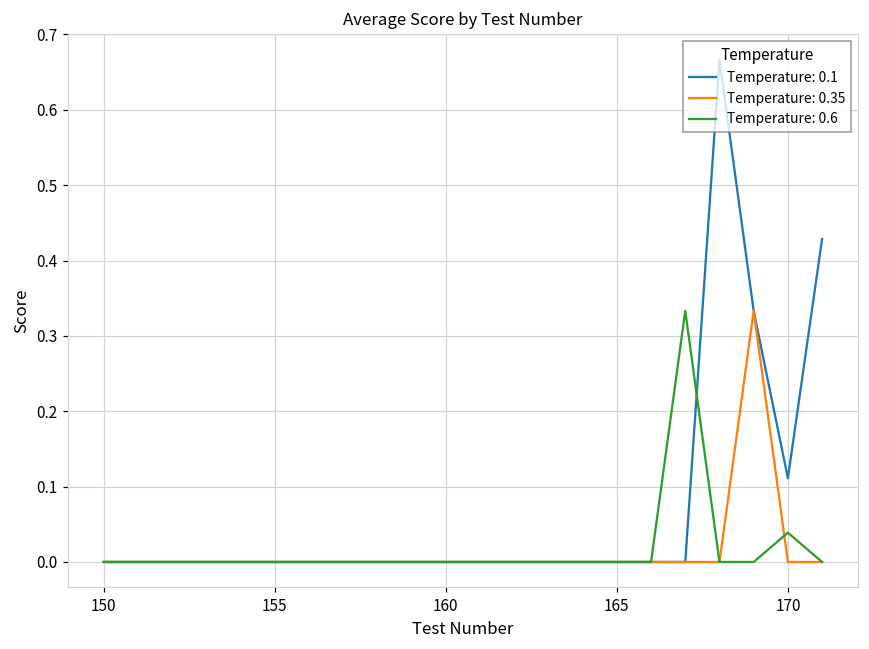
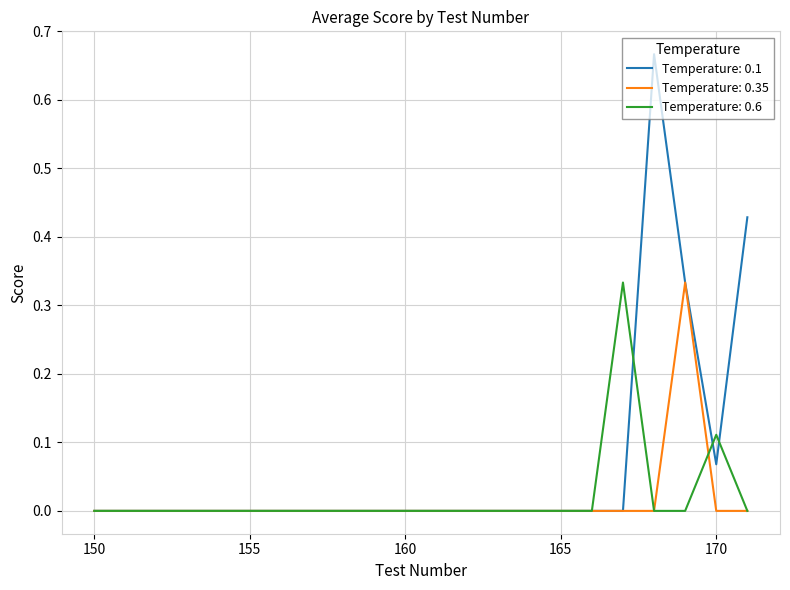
Temperature: 0.1, 170: 0.11 -> 0.07
Temperature: 0.6, 170: 0.04 -> 0.11
